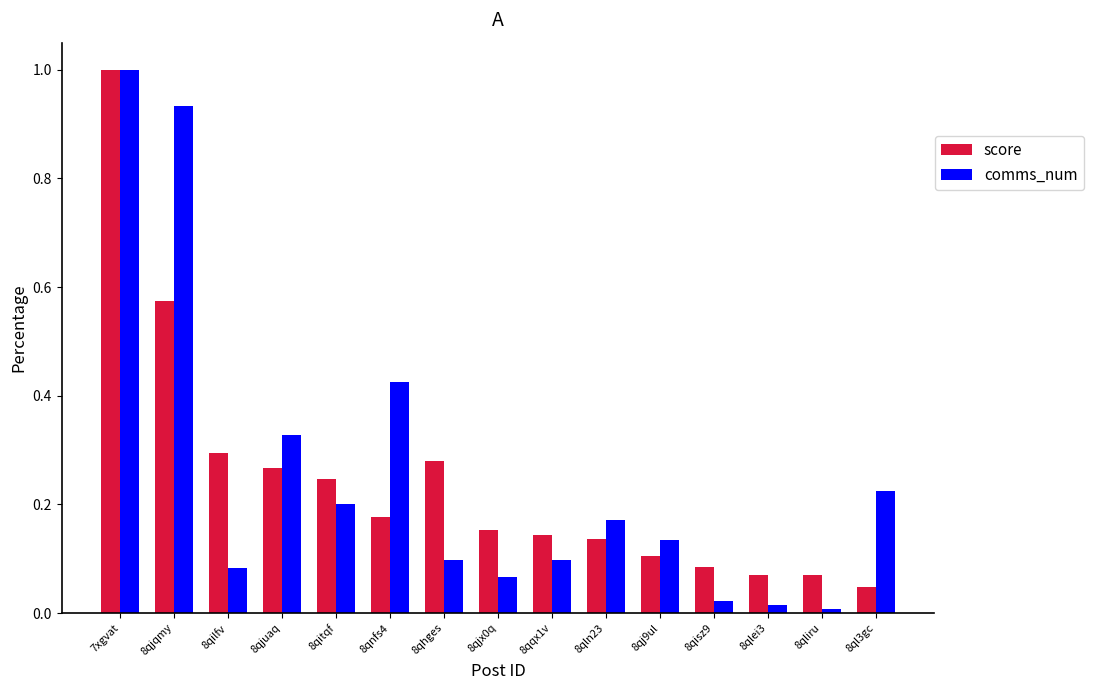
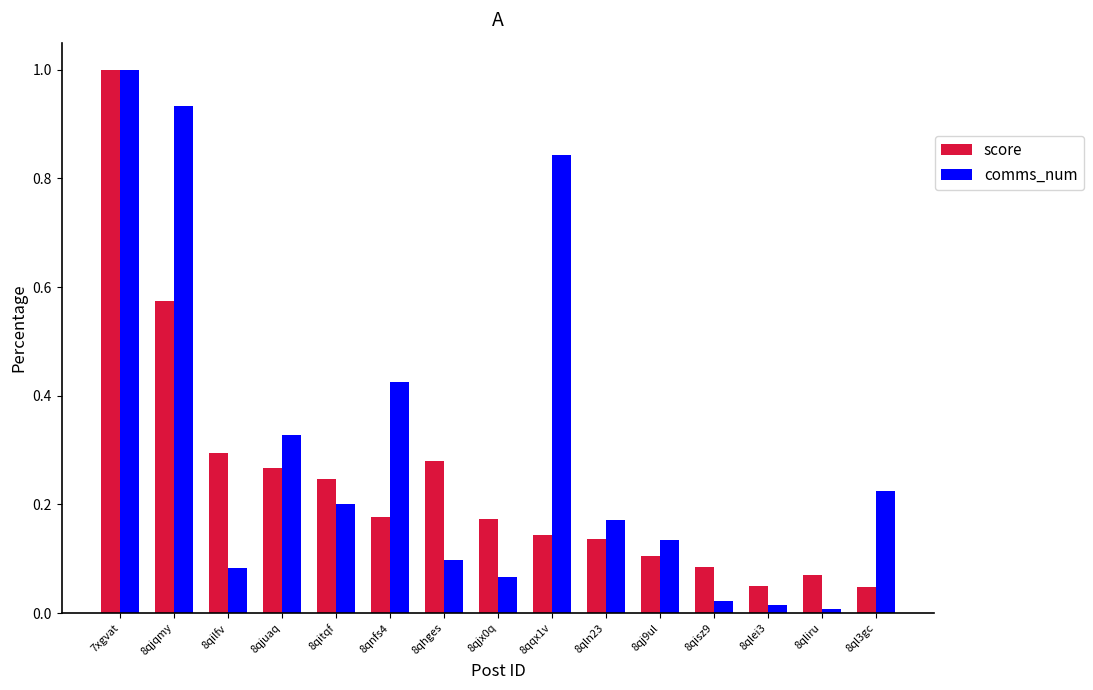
score, 8qjx0q: 0.15 -> 0.17
comms_num, 8qqx1v: 0.10 -> 0.84
score, 8qlei3: 0.07 -> 0.05
